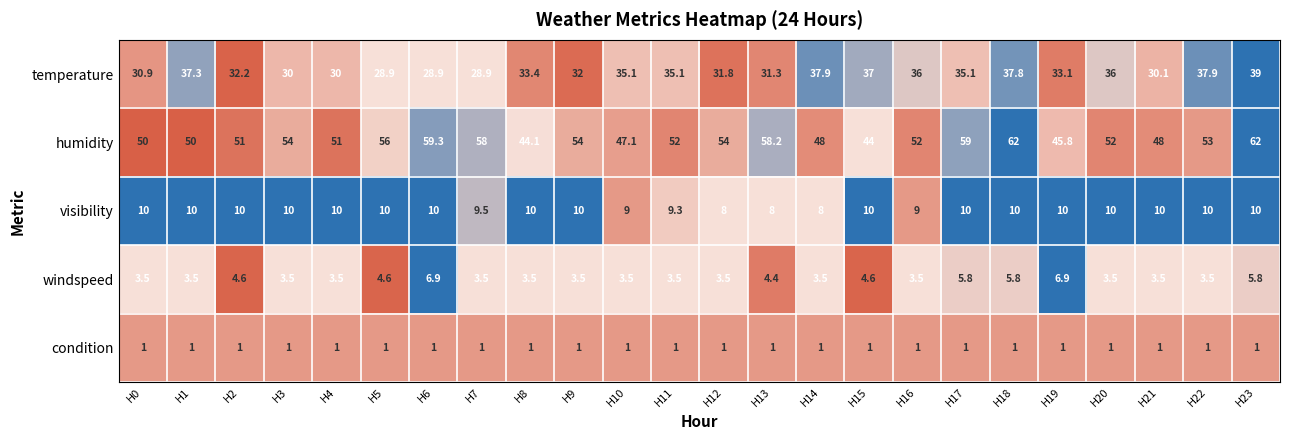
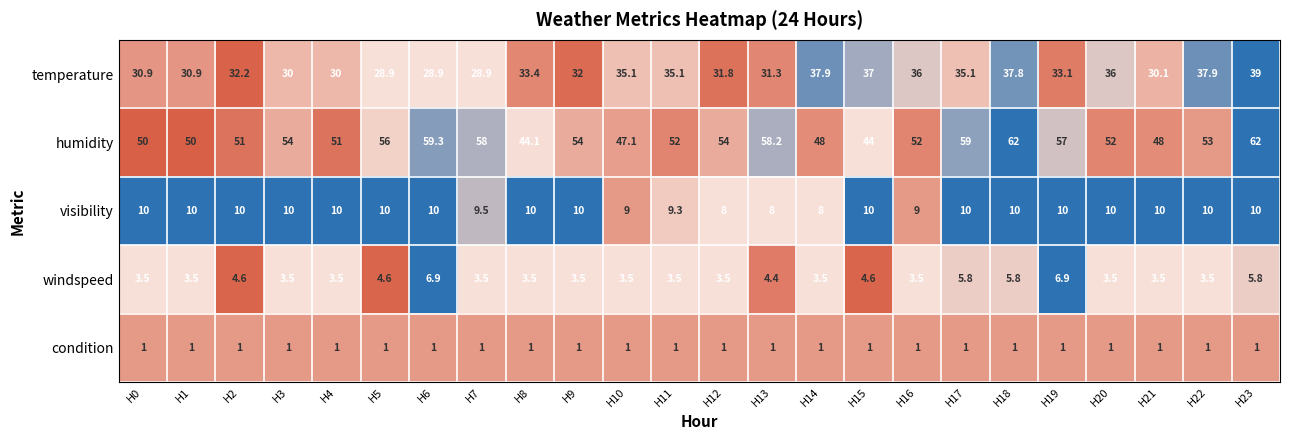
temperature, H1: 37.3 -> 30.9
humidity, H19: 45.8 -> 57
